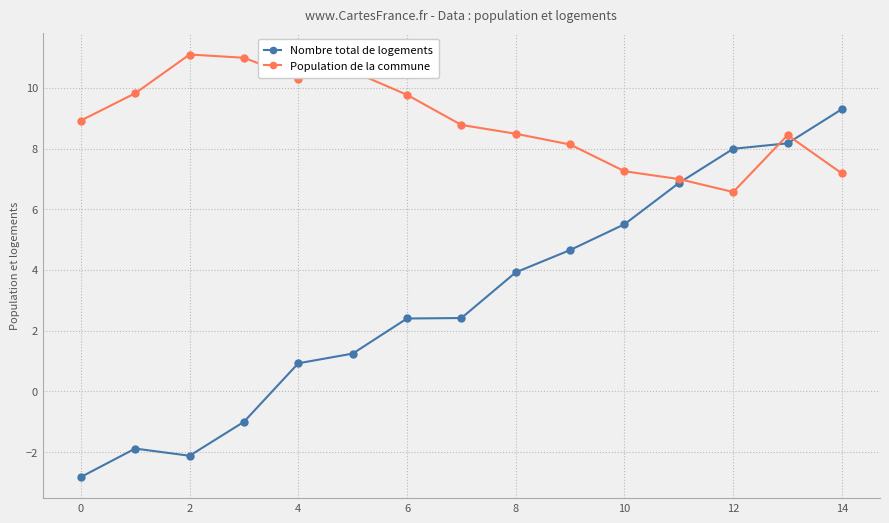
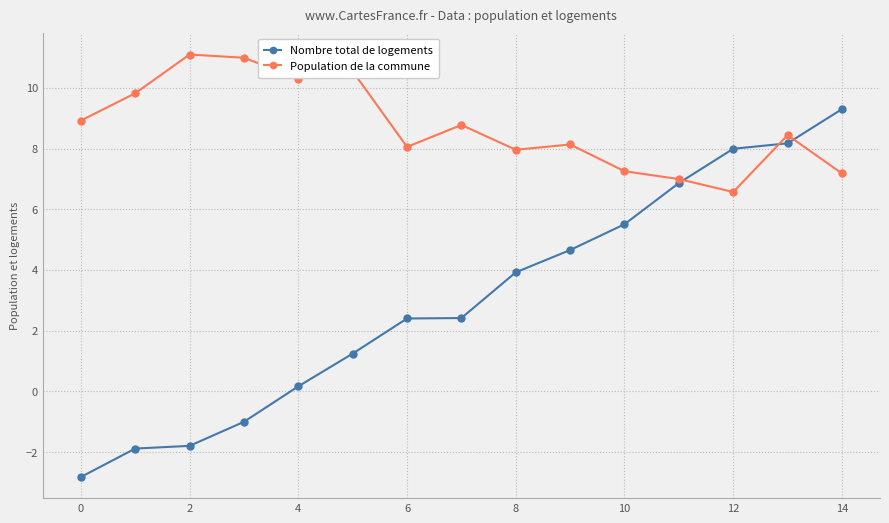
Nombre total de logements, 2: -2.1 -> -1.8
Nombre total de logements, 4: 0.9 -> 0.2
Population de la commune, 6: 9.8 -> 8.1
Population de la commune, 8: 8.5 -> 8.0
